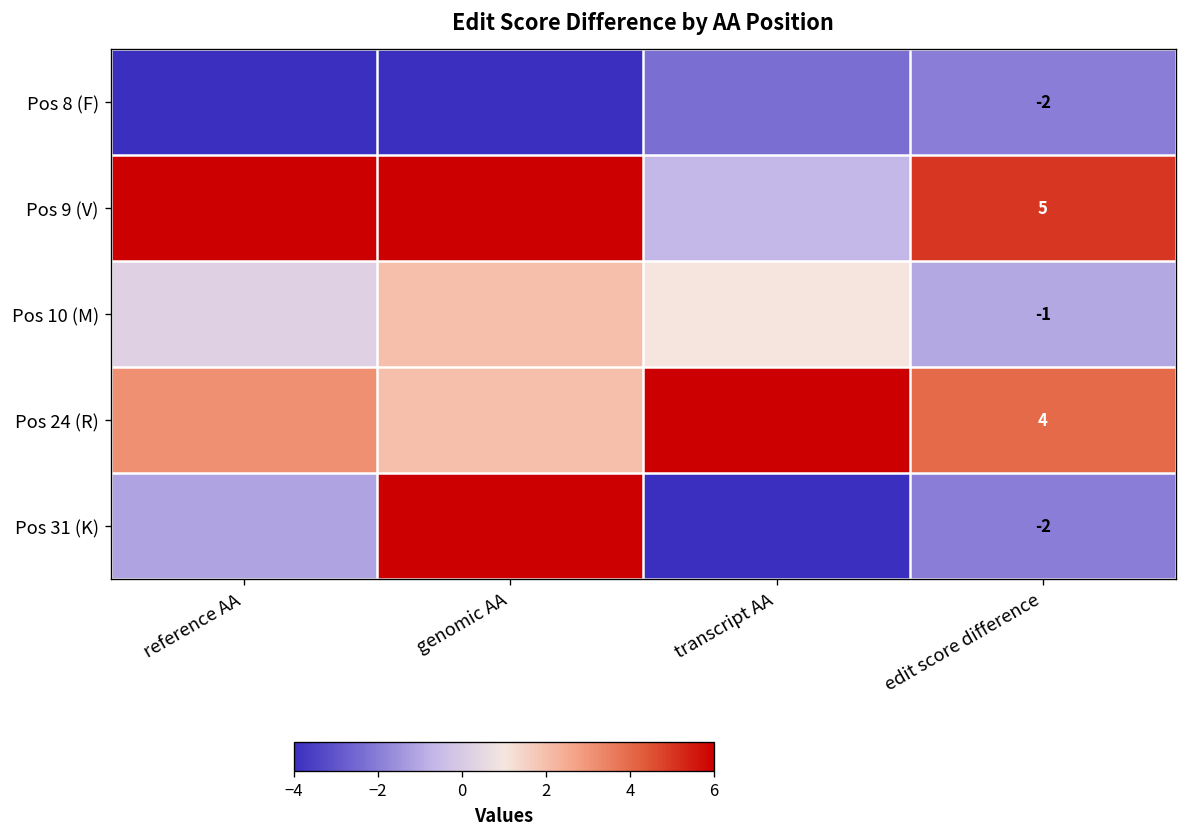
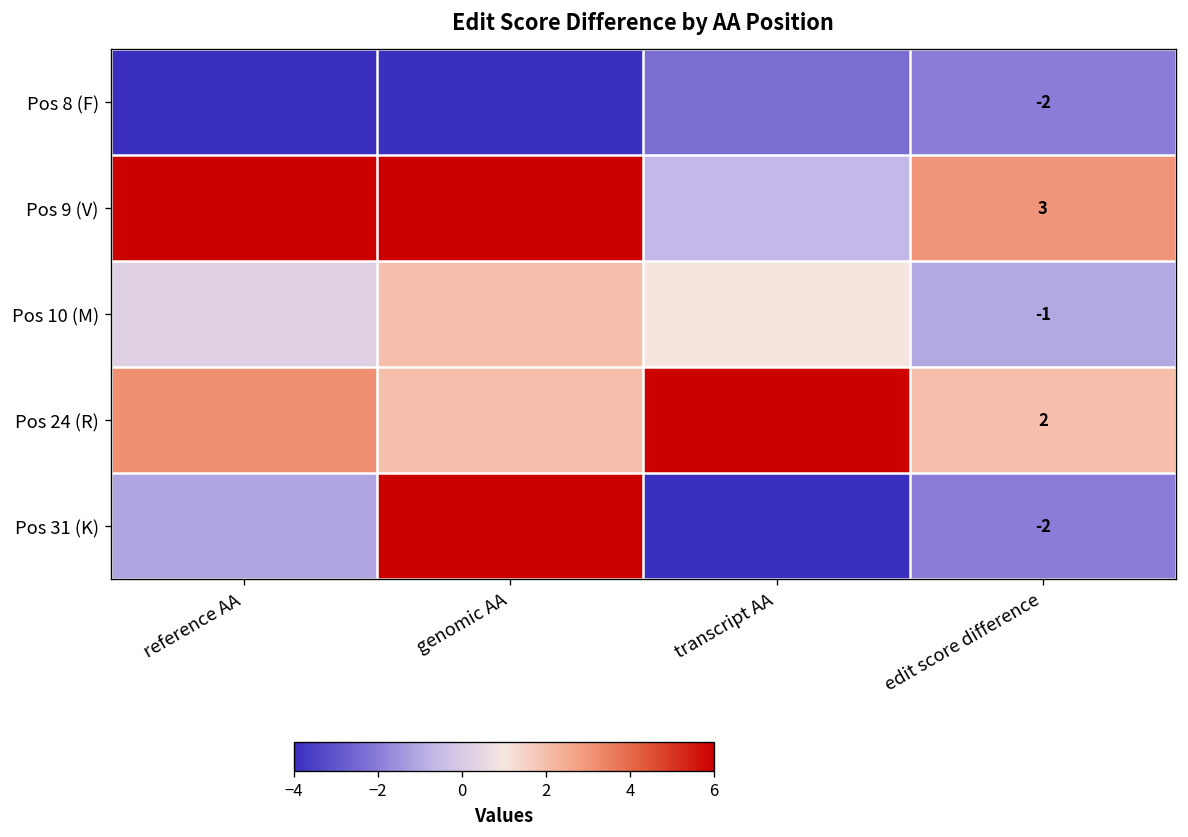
Pos 9 (V), edit score difference: 5 -> 3
Pos 24 (R), edit score difference: 4 -> 2
